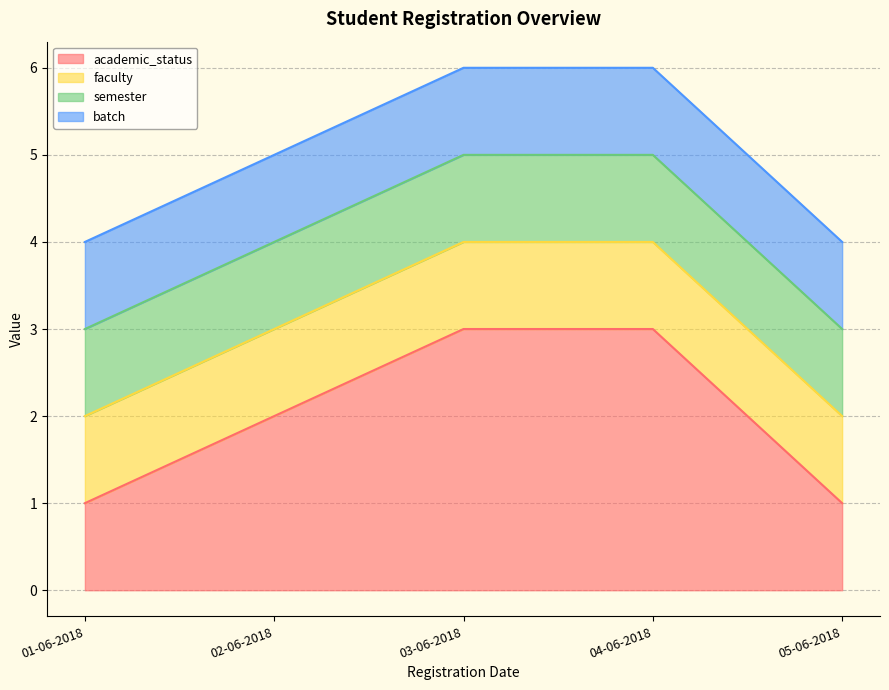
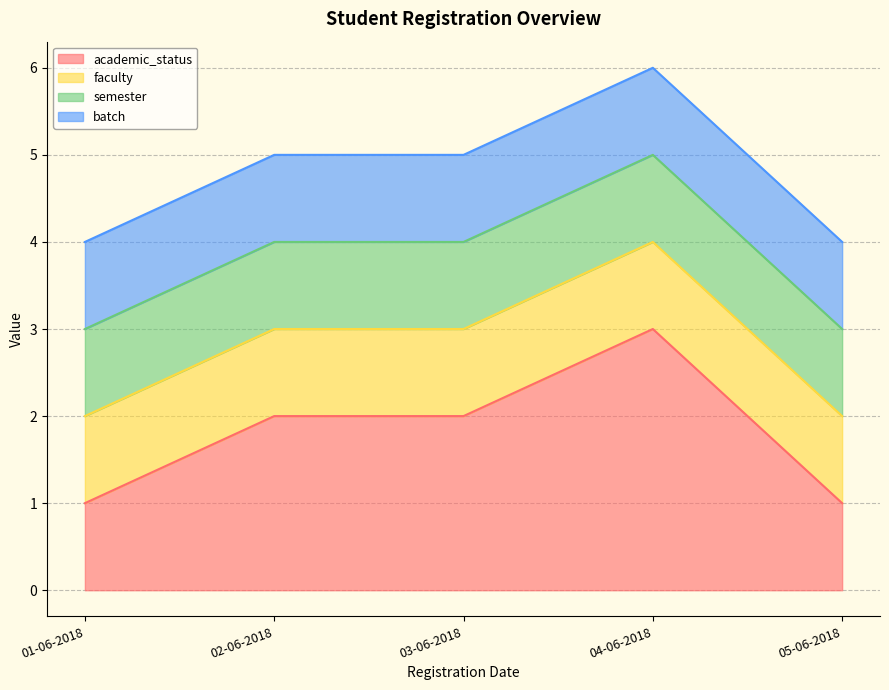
academic_status, 03-06-2018: 3 -> 2
